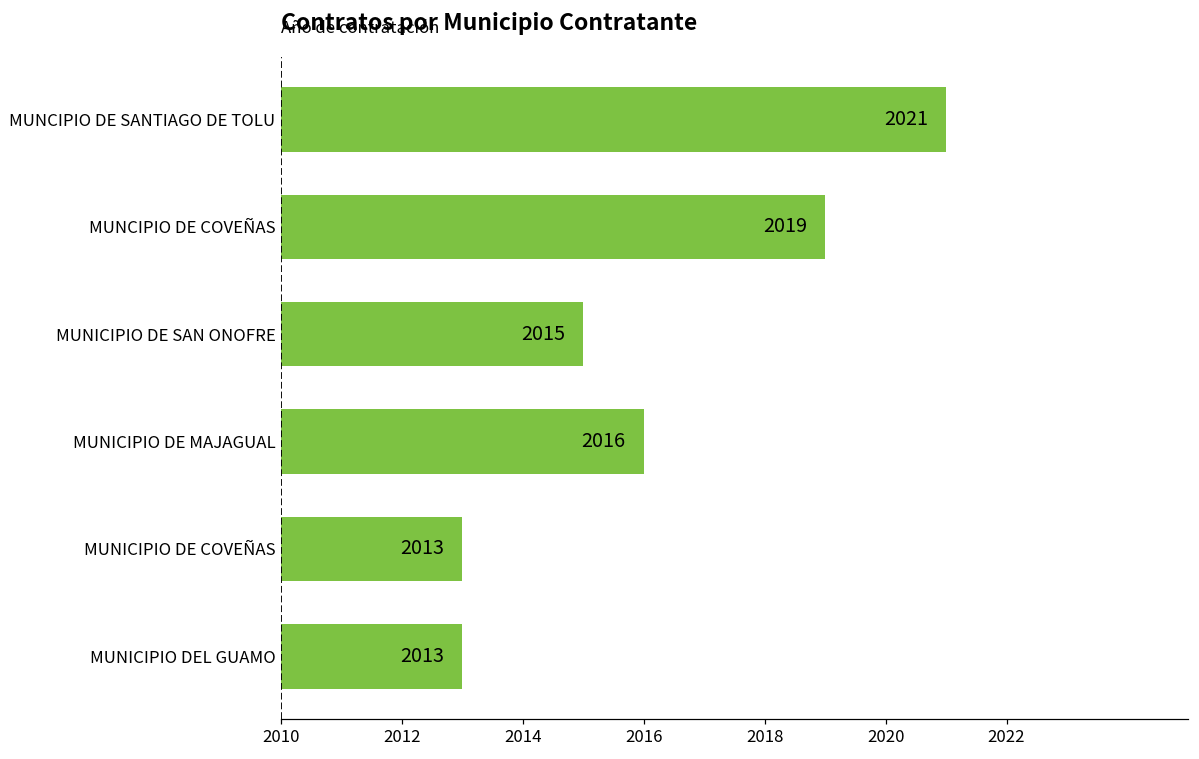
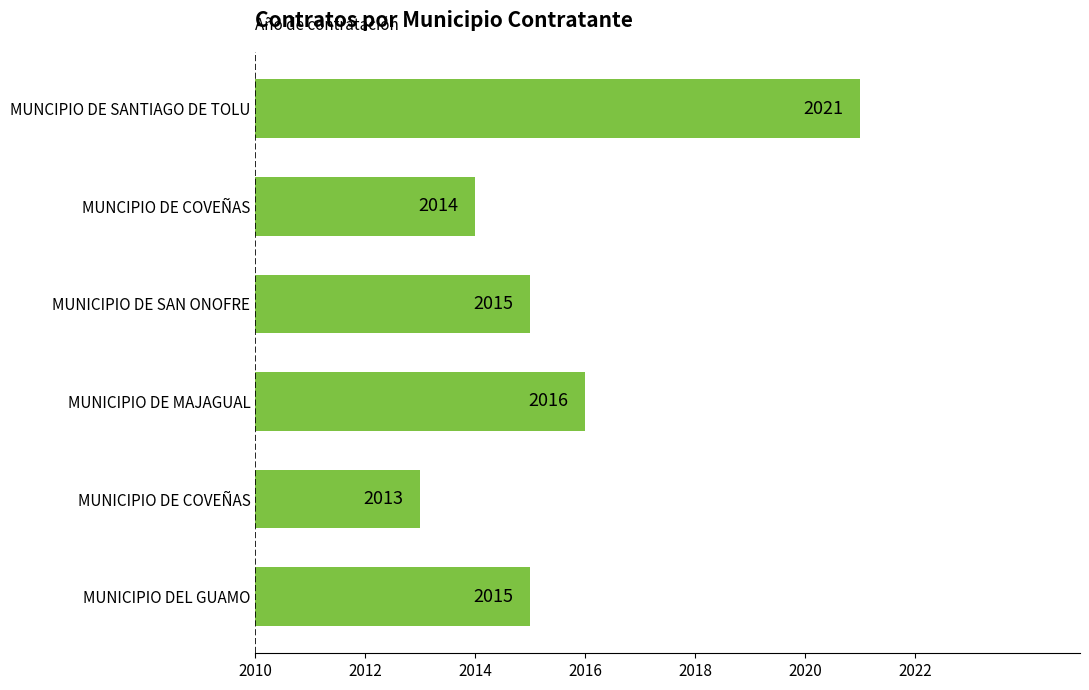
MUNCIPIO DE COVEÑAS: 2019 -> 2014
MUNICIPIO DEL GUAMO: 2013 -> 2015
